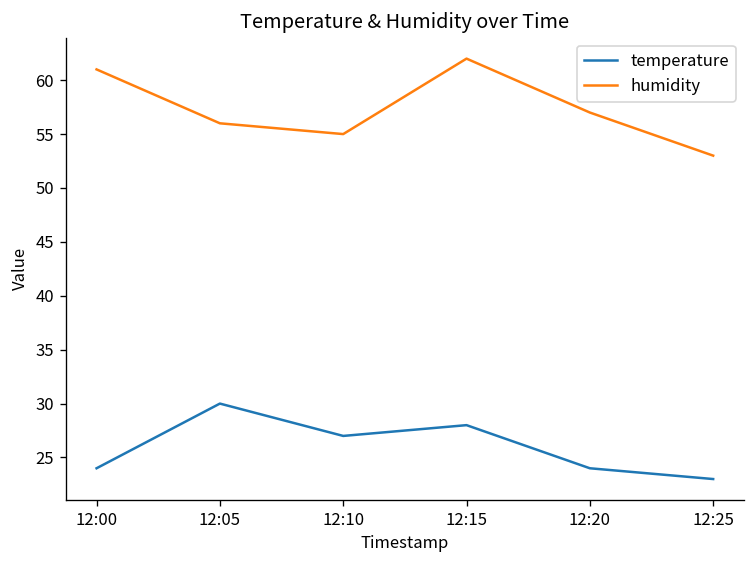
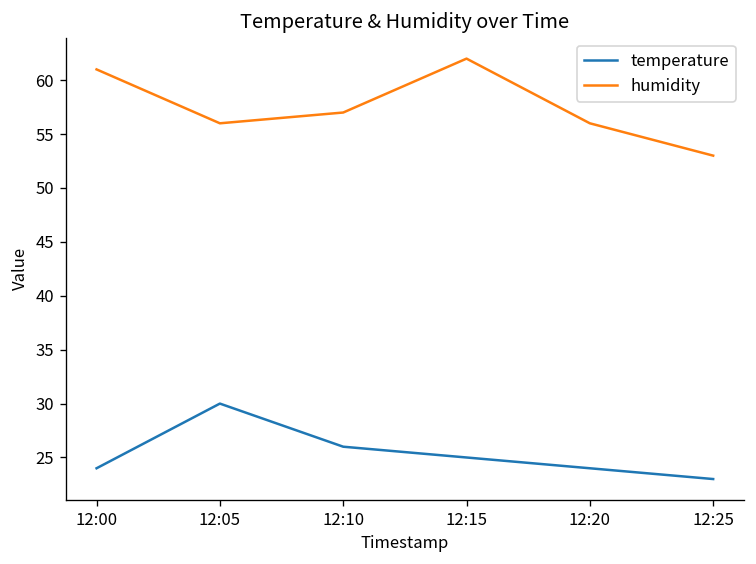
temperature, 12:10: 27 -> 26
humidity, 12:10: 55 -> 57
temperature, 12:15: 28 -> 25
humidity, 12:20: 57 -> 56
